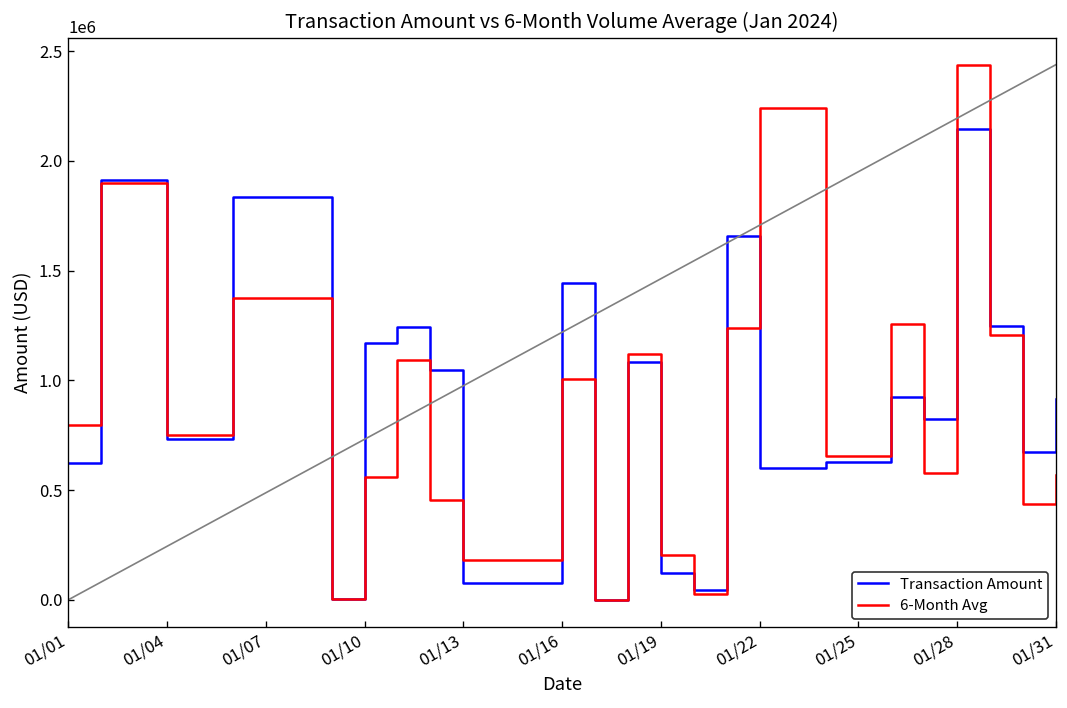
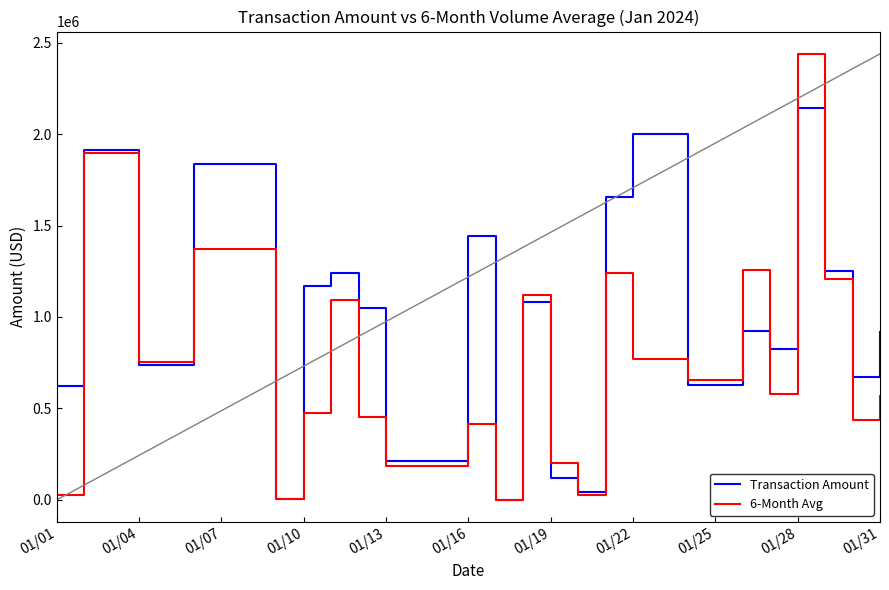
6-Month Avg, 01/01: 790000 -> 20000
6-Month Avg, 01/10: 560000 -> 470000
Transaction Amount, 01/13: 80000 -> 210000
6-Month Avg, 01/16: 1010000 -> 420000
Transaction Amount, 01/22: 600000 -> 2000000
6-Month Avg, 01/22: 2240000 -> 770000
